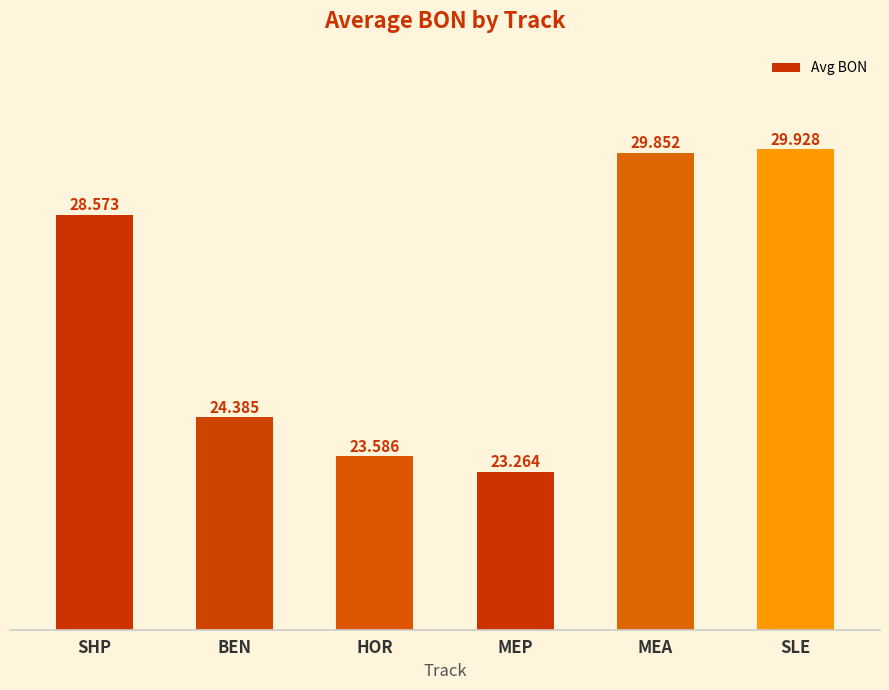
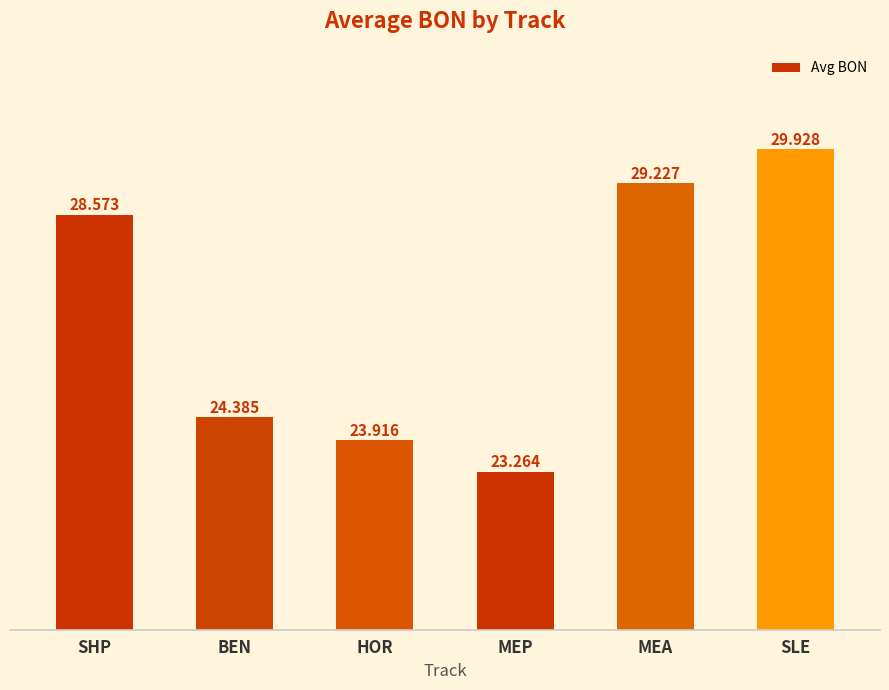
HOR: 23.586 -> 23.916
MEA: 29.852 -> 29.227
